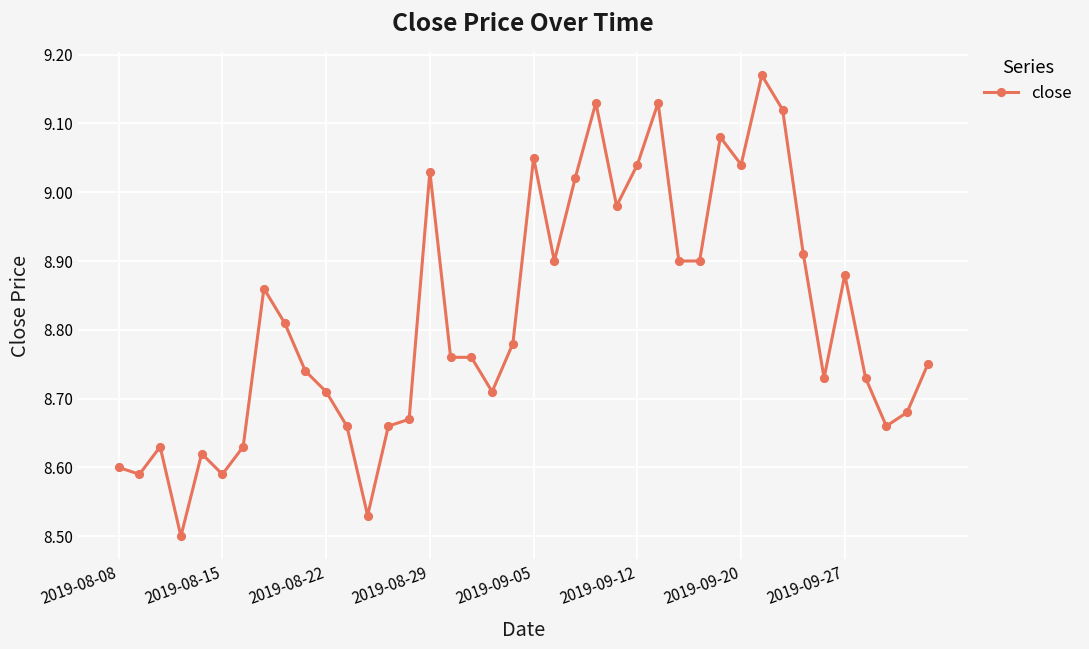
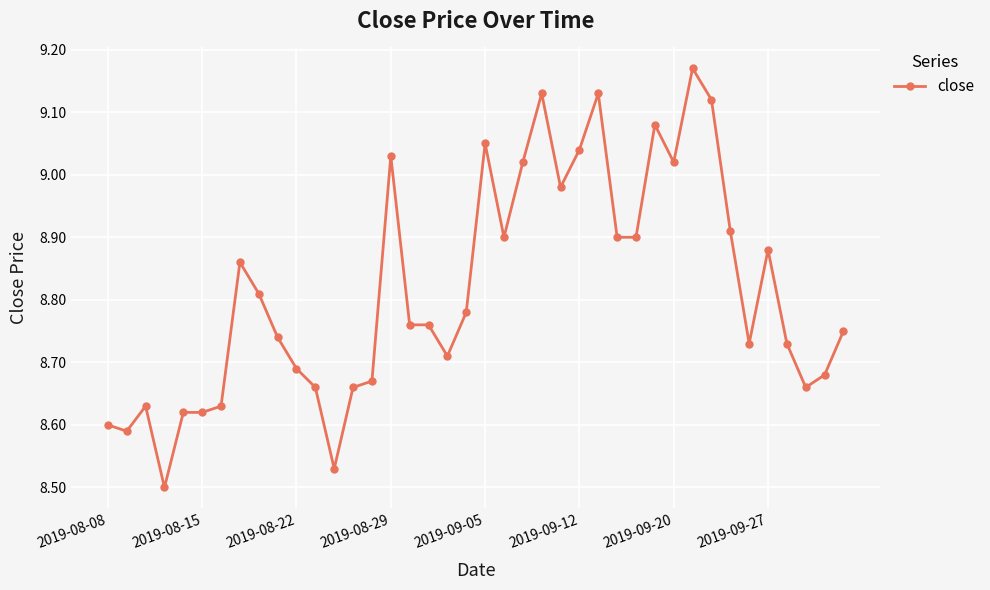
2019-08-15: 8.59 -> 8.62
2019-08-22: 8.71 -> 8.69
2019-09-20: 9.04 -> 9.02
